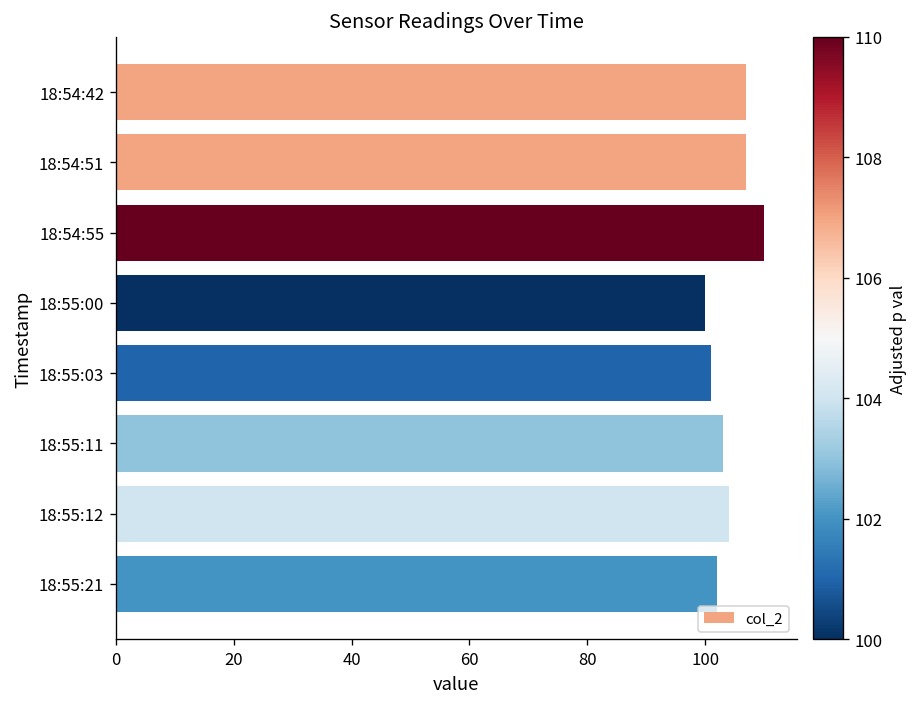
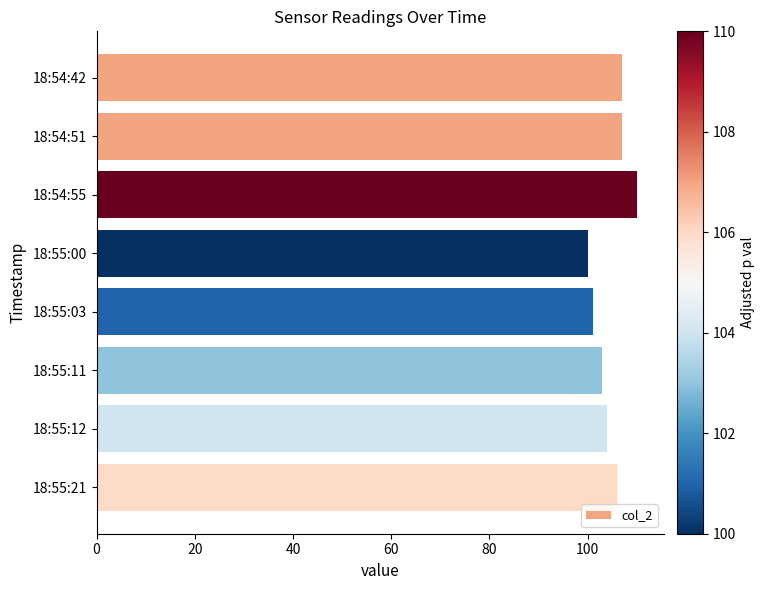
18:55:21: 102 -> 106
